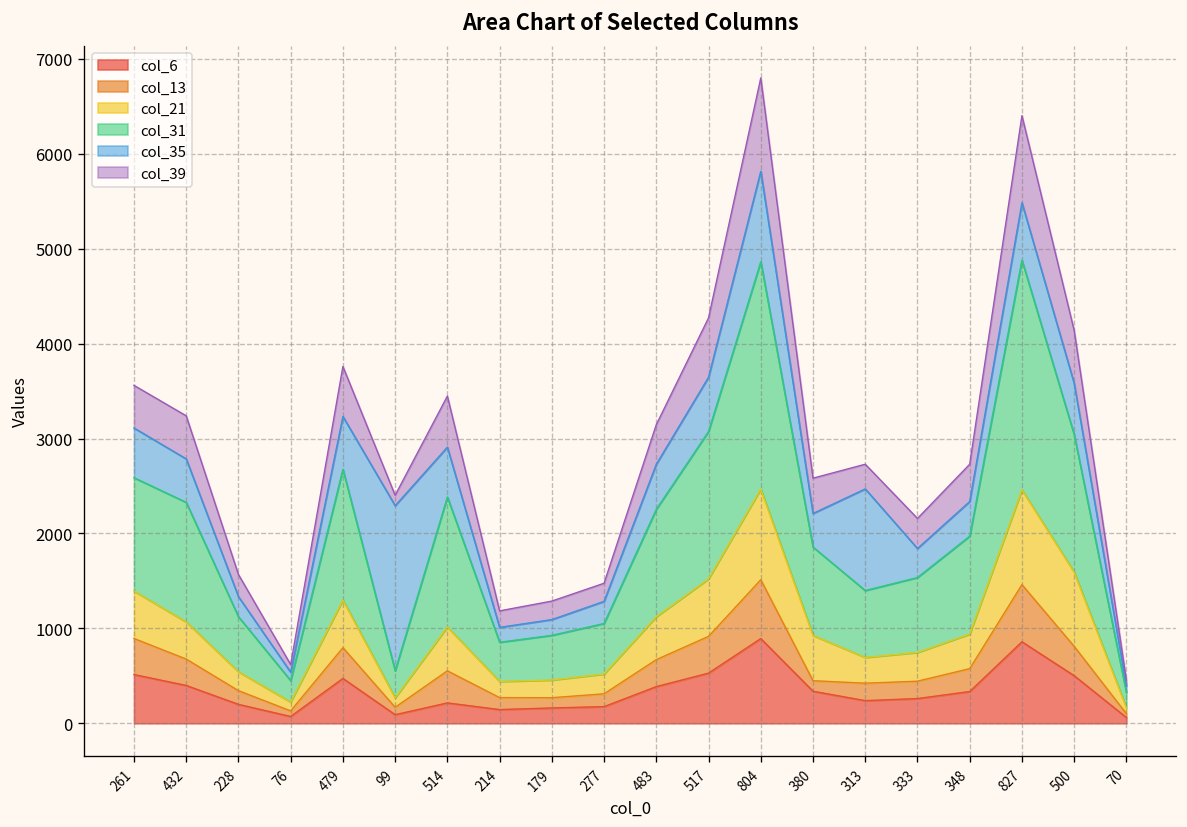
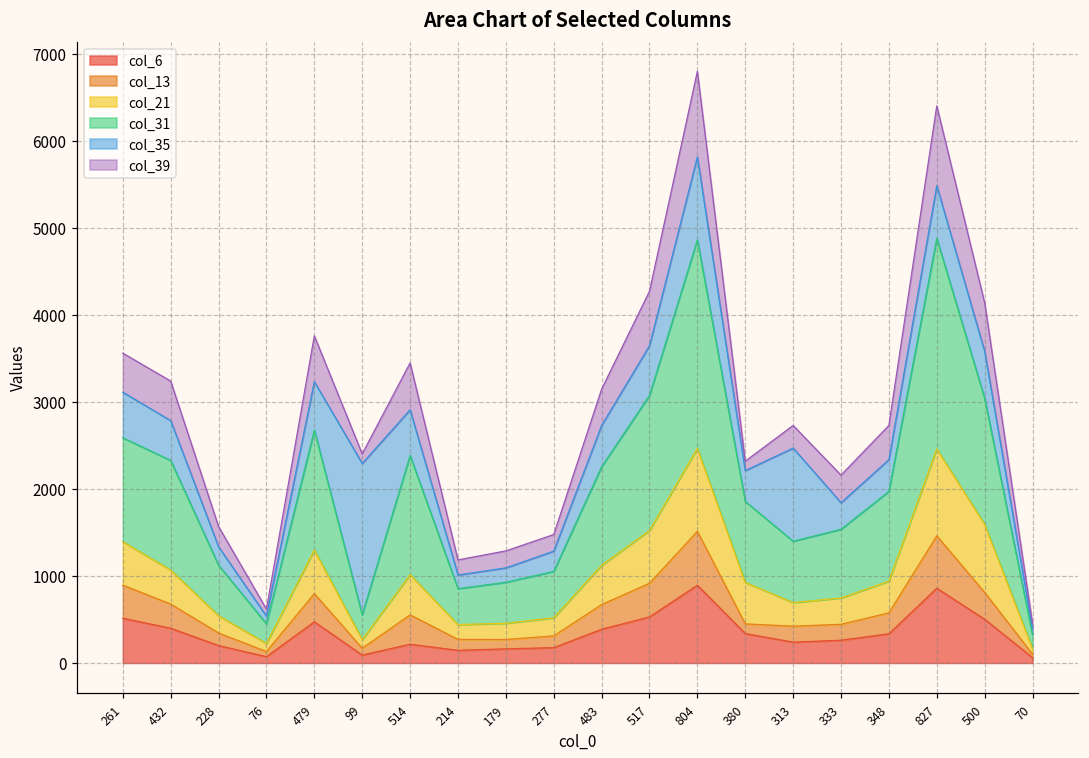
col_39, 380: 400 -> 100
